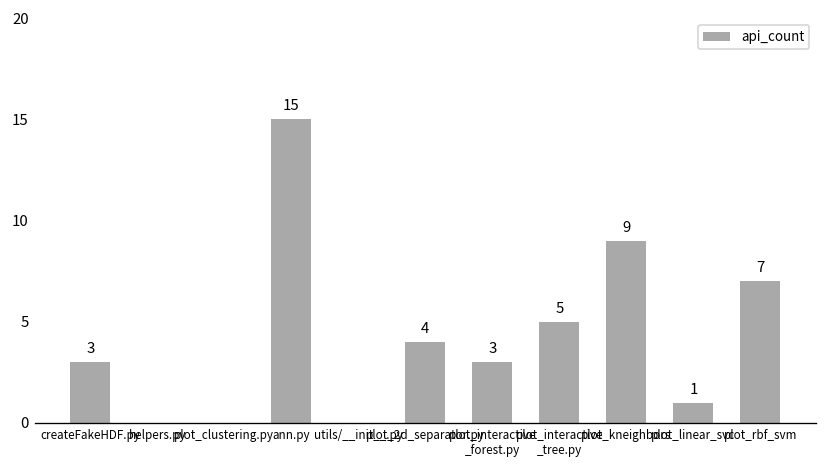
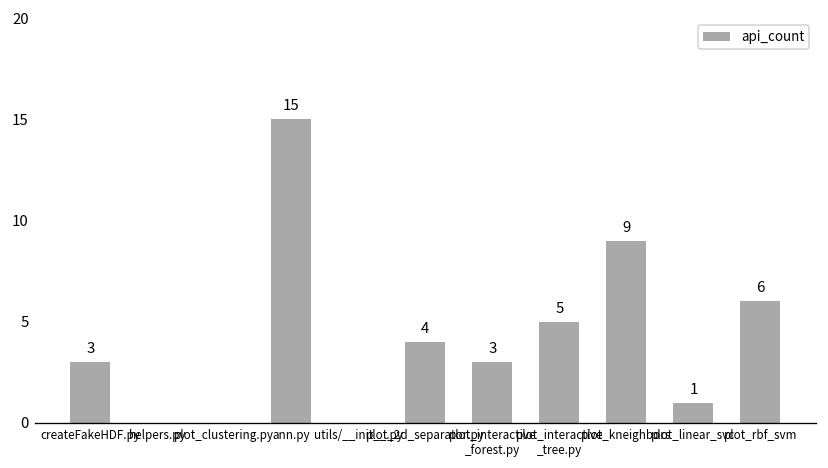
plot_rbf_svm: 7 -> 6
